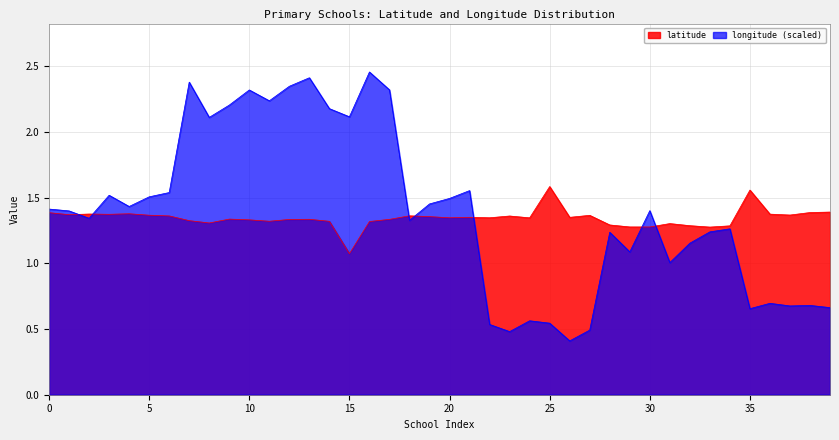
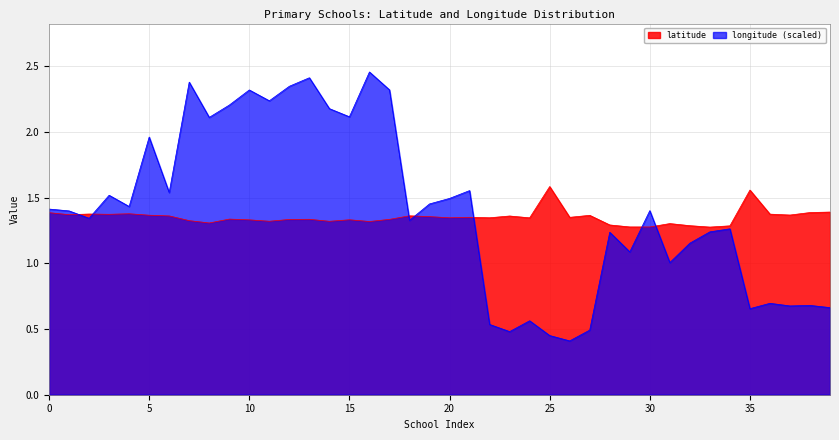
longitude (scaled), 5: 1.51 -> 1.96
latitude, 15: 1.07 -> 1.33
longitude (scaled), 25: 0.54 -> 0.45
